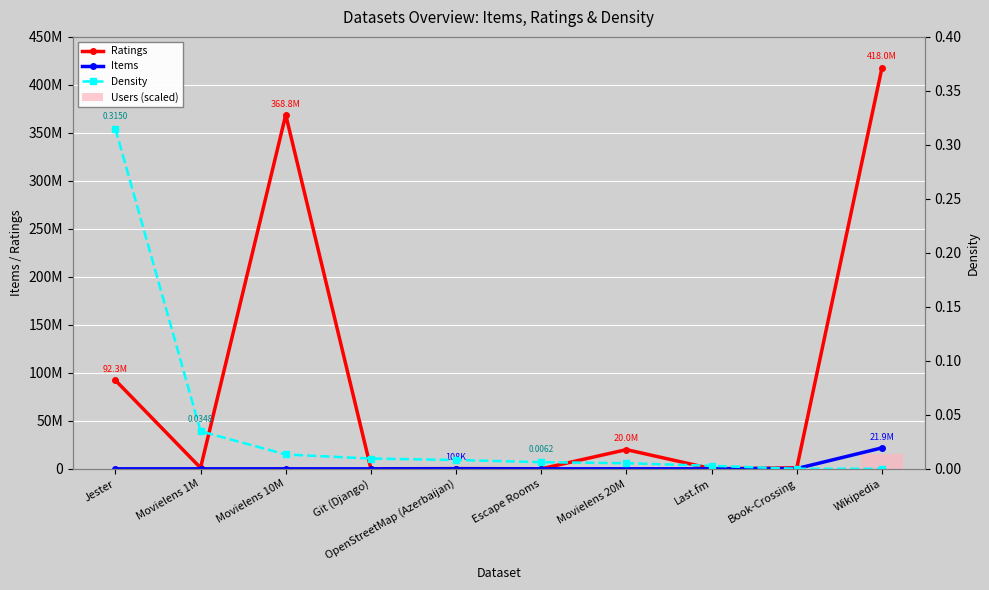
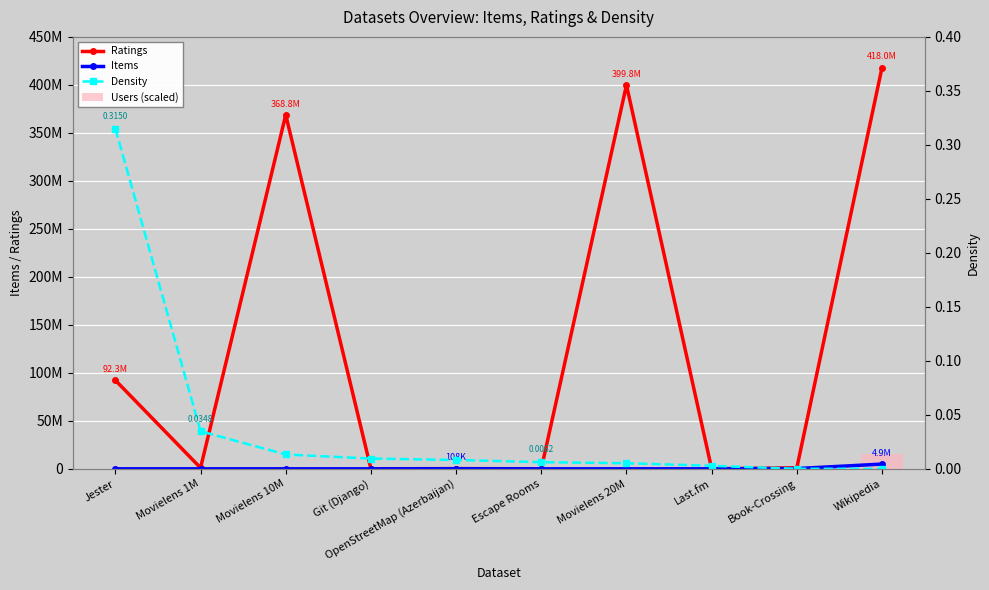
Ratings, Movielens 20M: 20.0M -> 399.8M
Items, Wikipedia: 21.9M -> 4.9M
